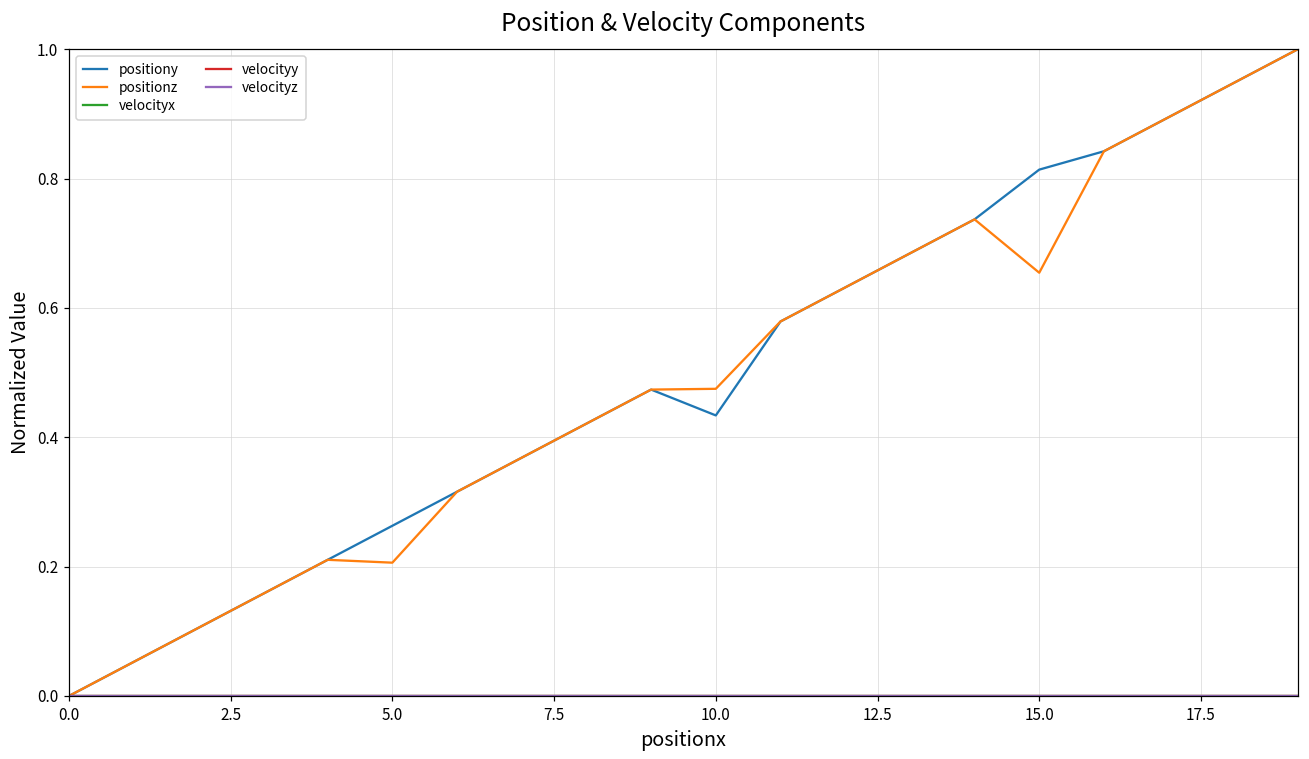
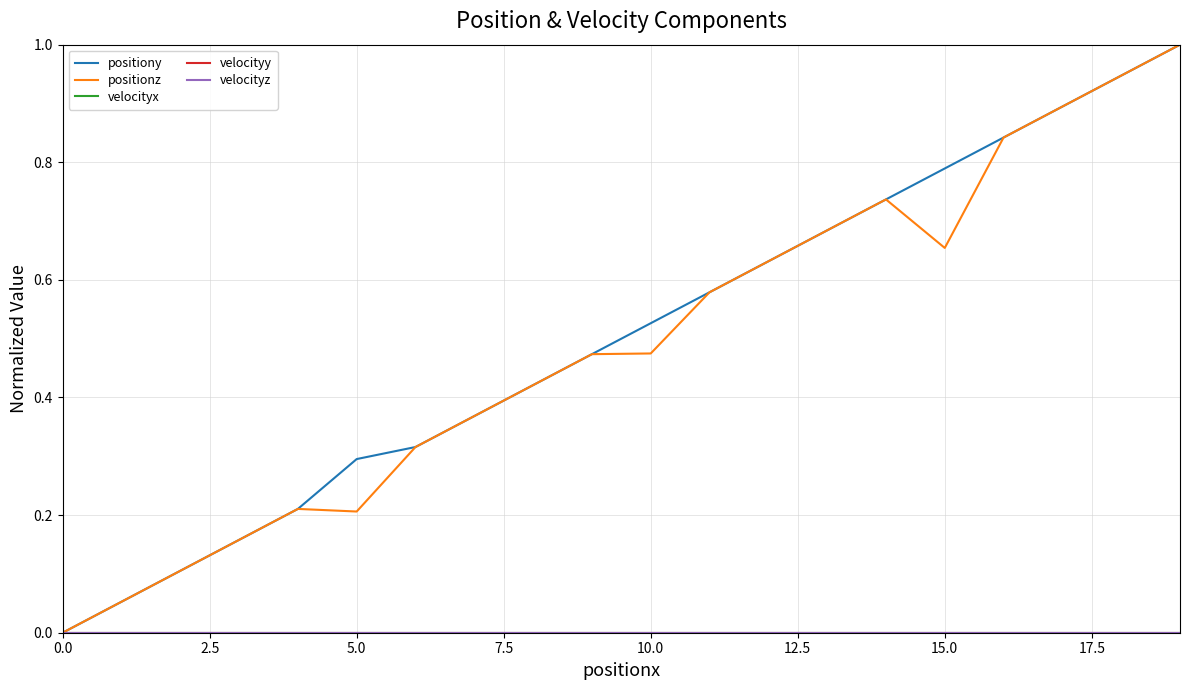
positiony, 5.0: 0.26 -> 0.30
positiony, 10.0: 0.43 -> 0.53
positiony, 15.0: 0.81 -> 0.79
